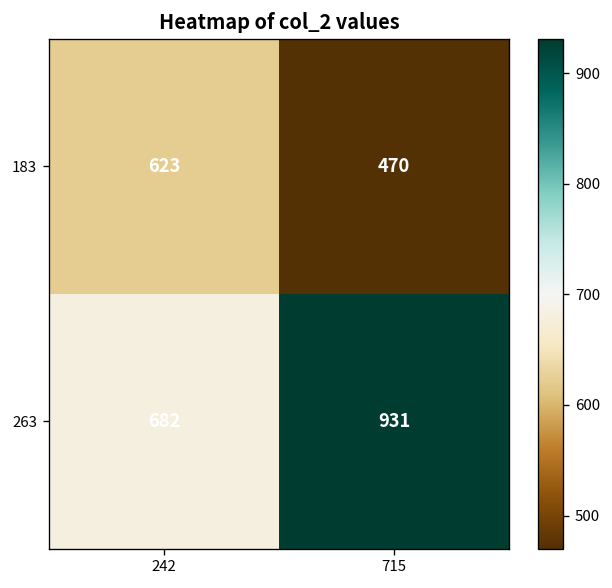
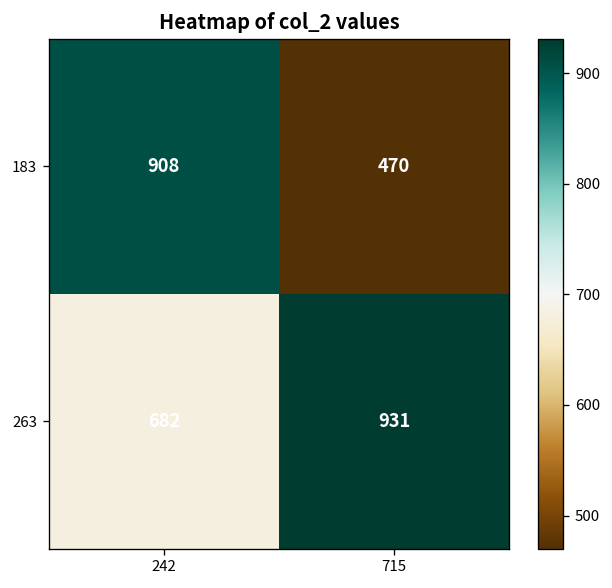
183, 242: 623 -> 908
